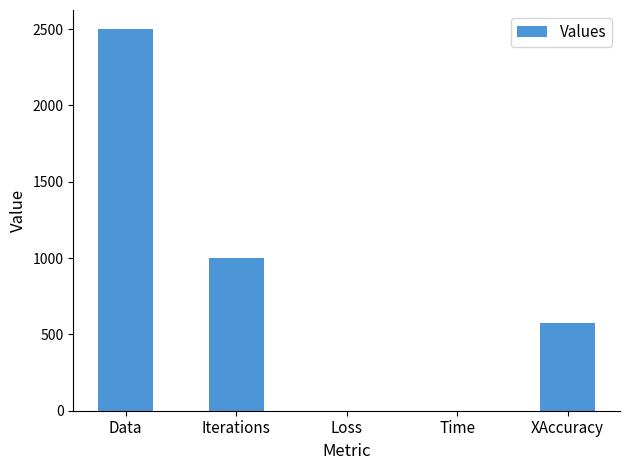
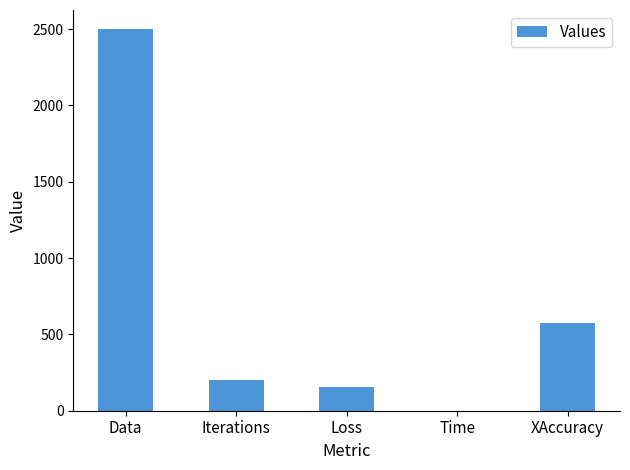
Iterations: 1000 -> 200
Loss: 0 -> 150
